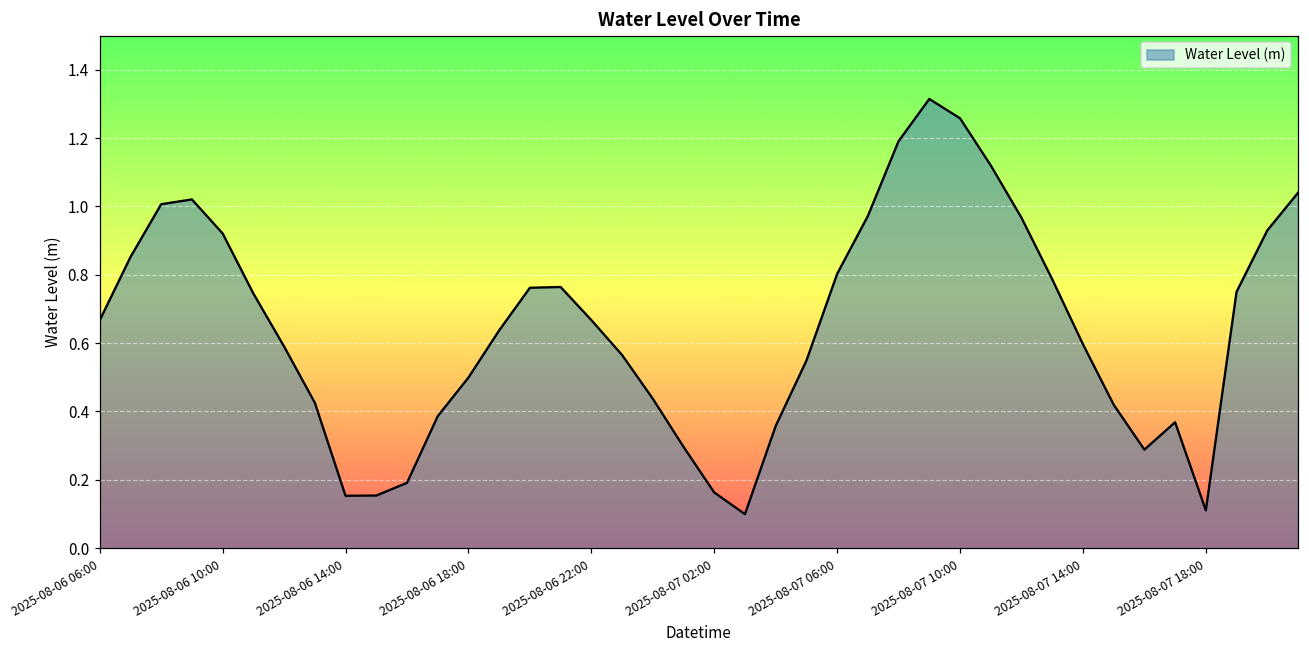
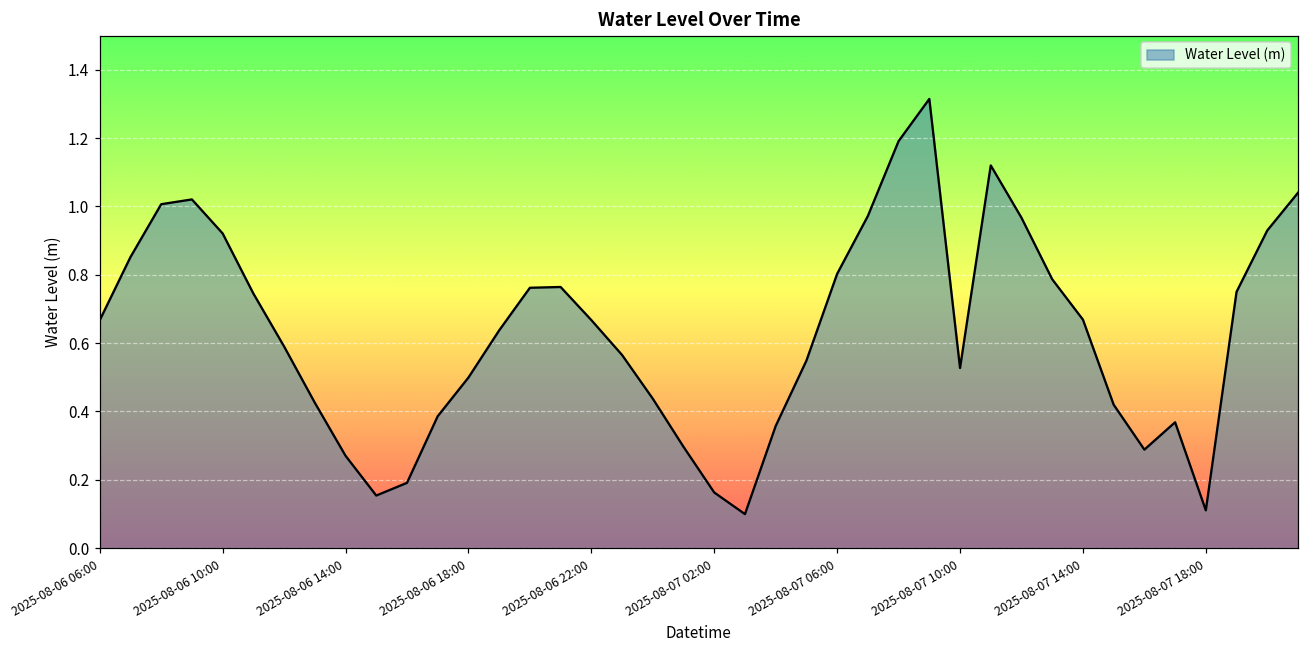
2025-08-06 14:00: 0.15 -> 0.27
2025-08-07 10:00: 1.26 -> 0.53
2025-08-07 14:00: 0.60 -> 0.67
